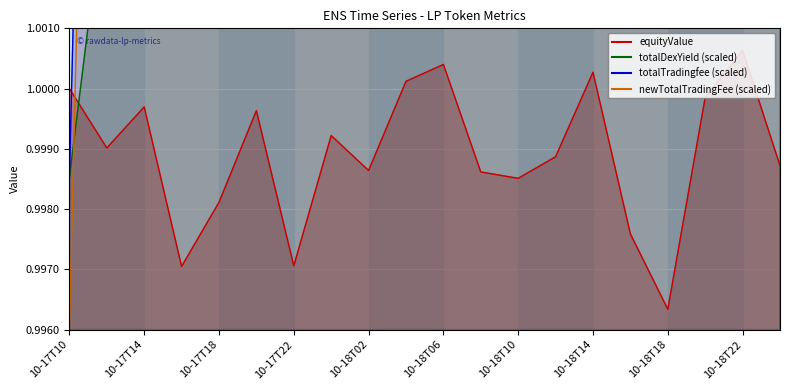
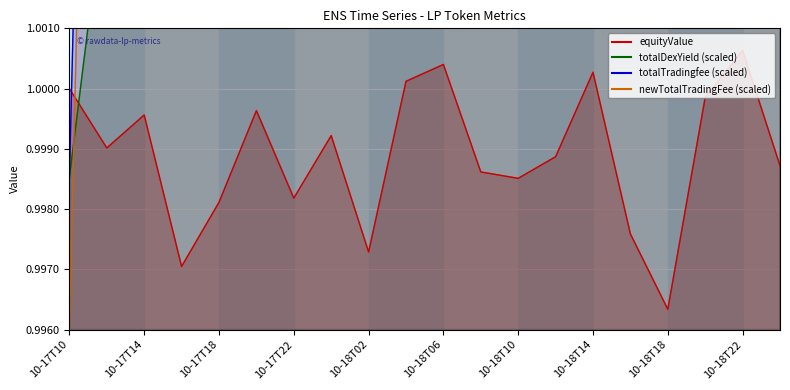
equityValue, 10-17T14: 0.9997 -> 0.9996
equityValue, 10-17T22: 0.9971 -> 0.9982
equityValue, 10-18T02: 0.9986 -> 0.9973
